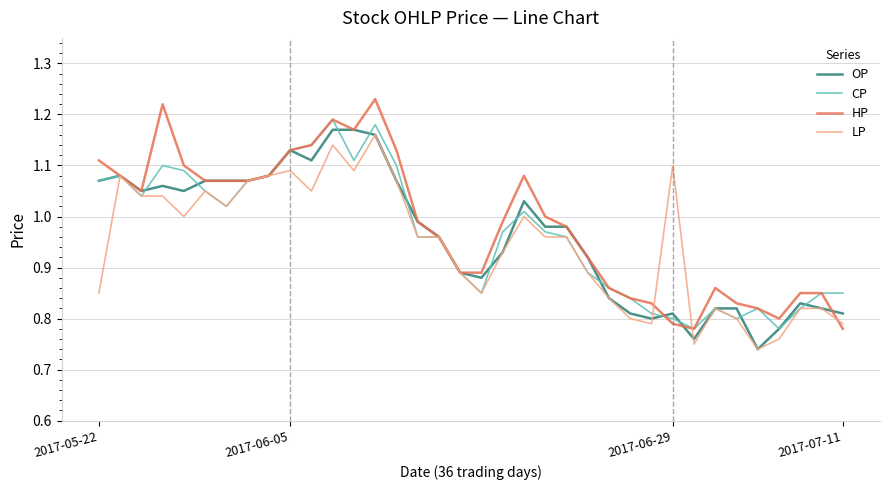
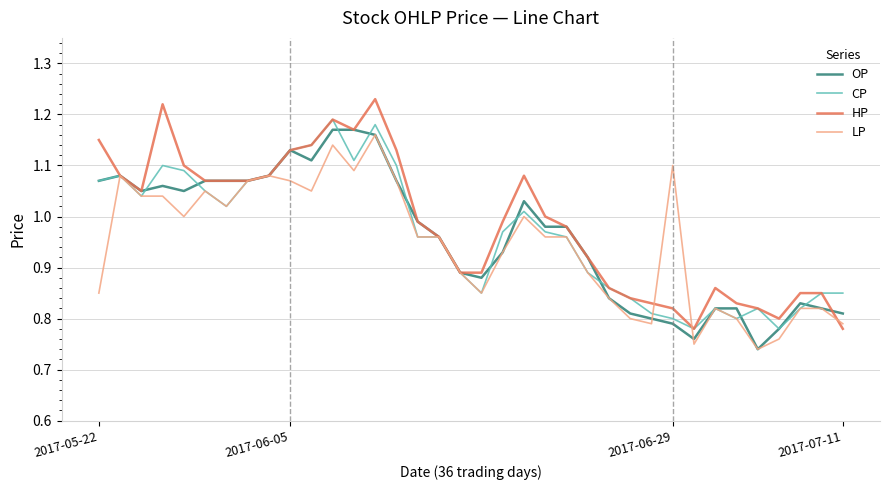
HP, 2017-05-22: 1.11 -> 1.15
LP, 2017-06-05: 1.09 -> 1.07
OP, 2017-06-29: 0.81 -> 0.79
HP, 2017-06-29: 0.79 -> 0.82
